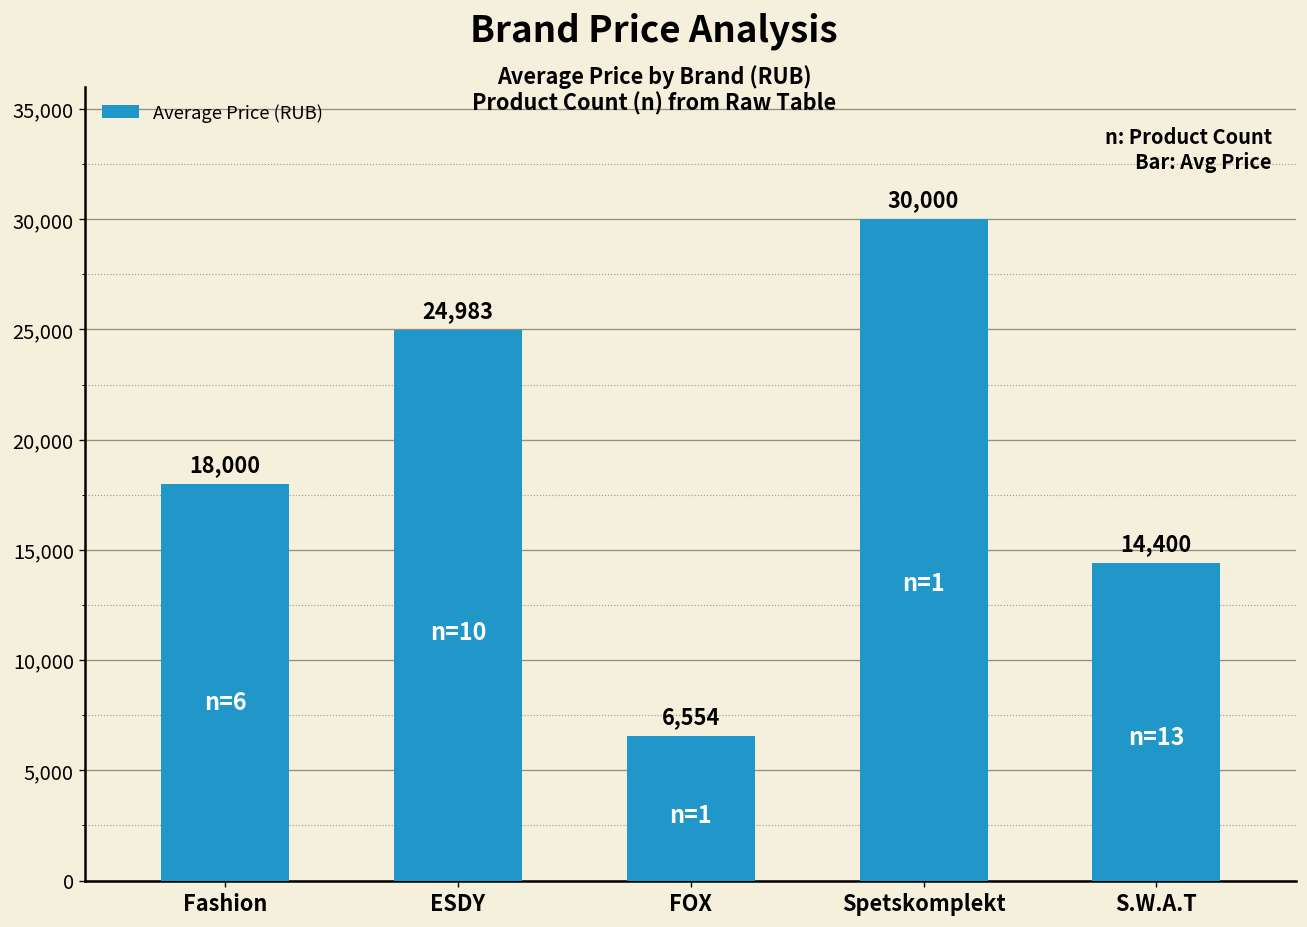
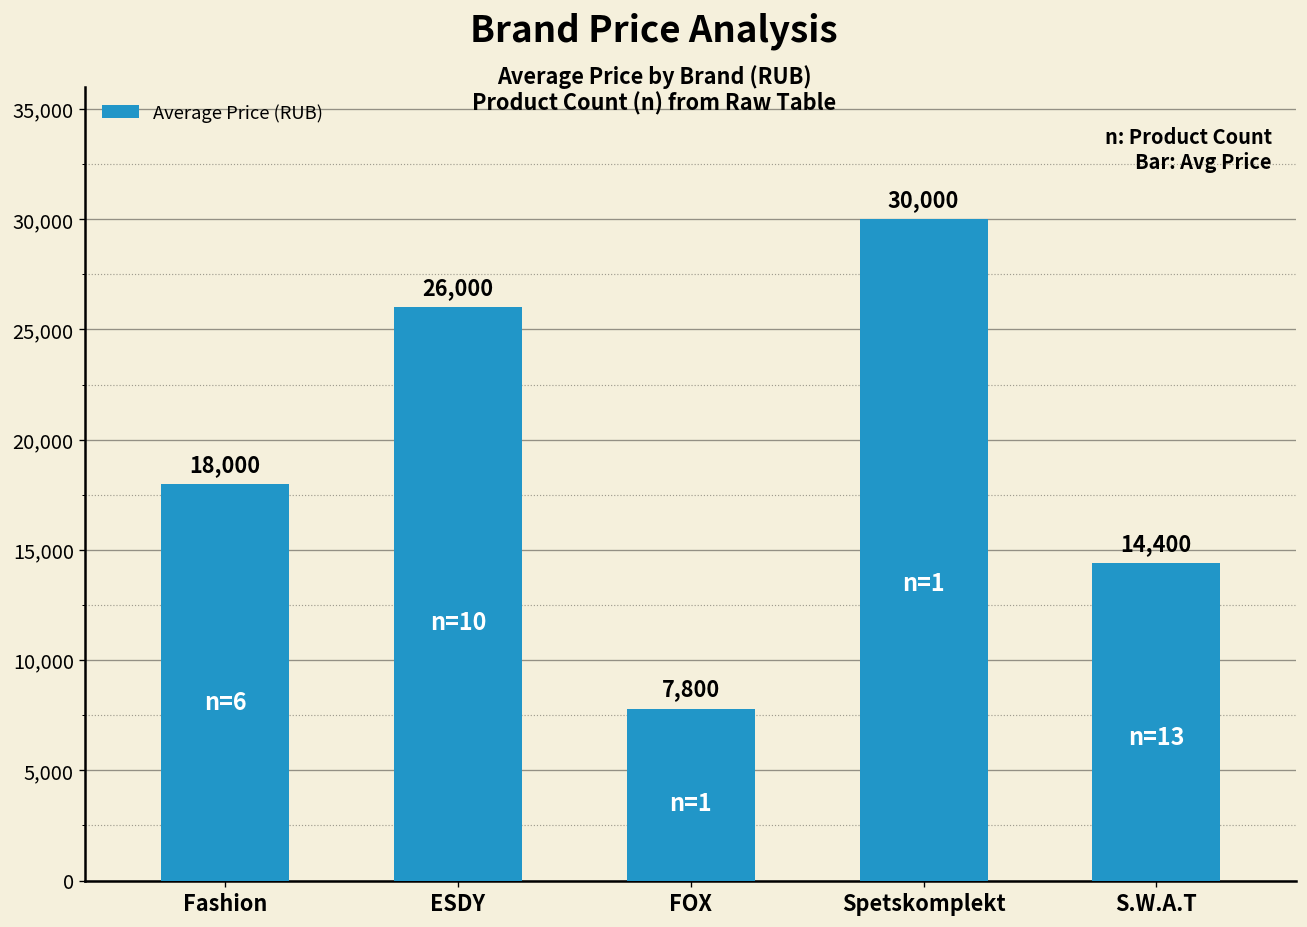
ESDY: 24,983 -> 26,000
FOX: 6,554 -> 7,800
